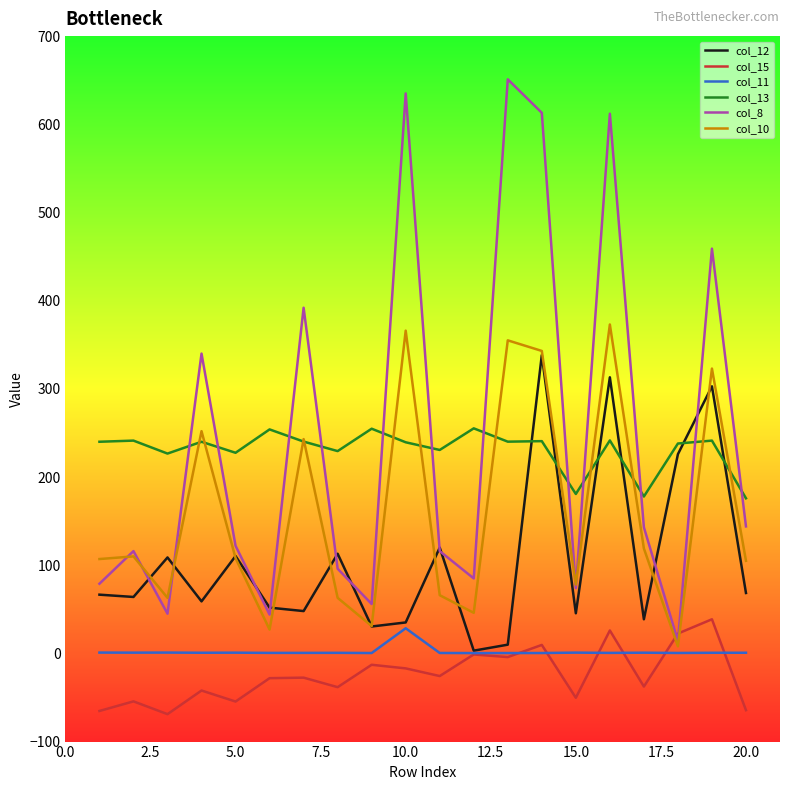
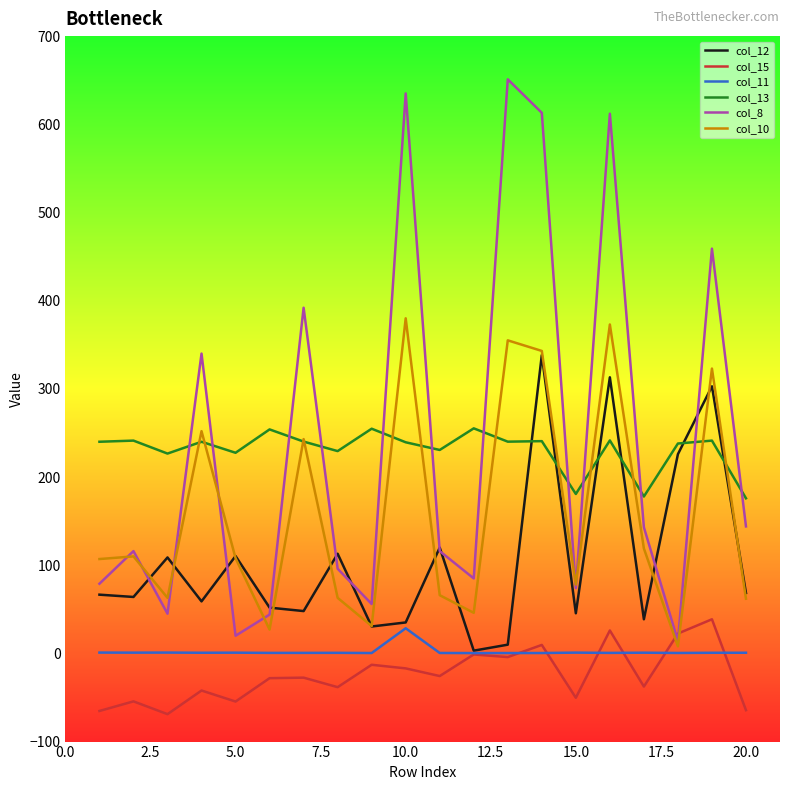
col_8, 5.0: 120 -> 20
col_10, 10.0: 370 -> 380
col_10, 20.0: 110 -> 60
